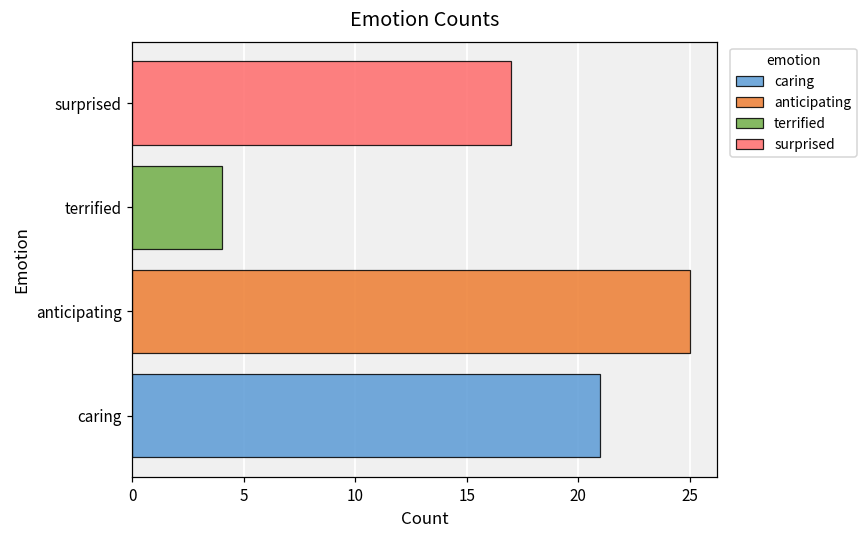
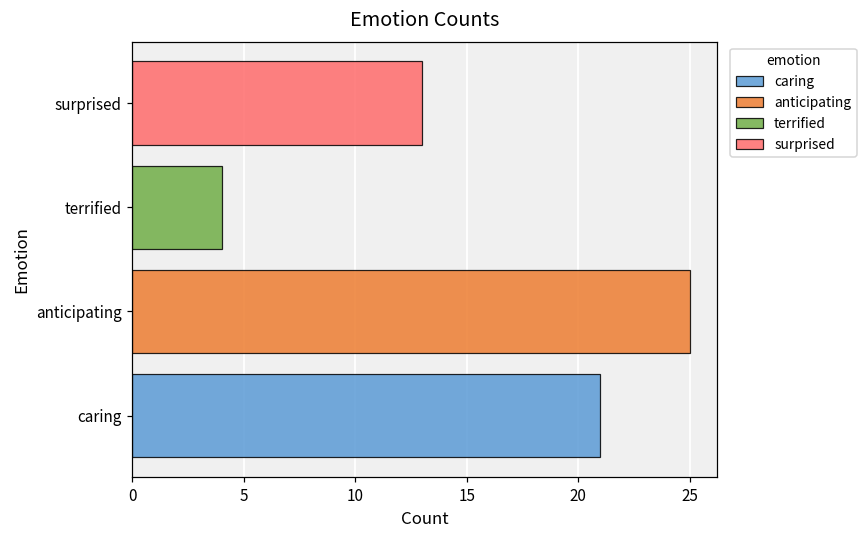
surprised: 17 -> 13
